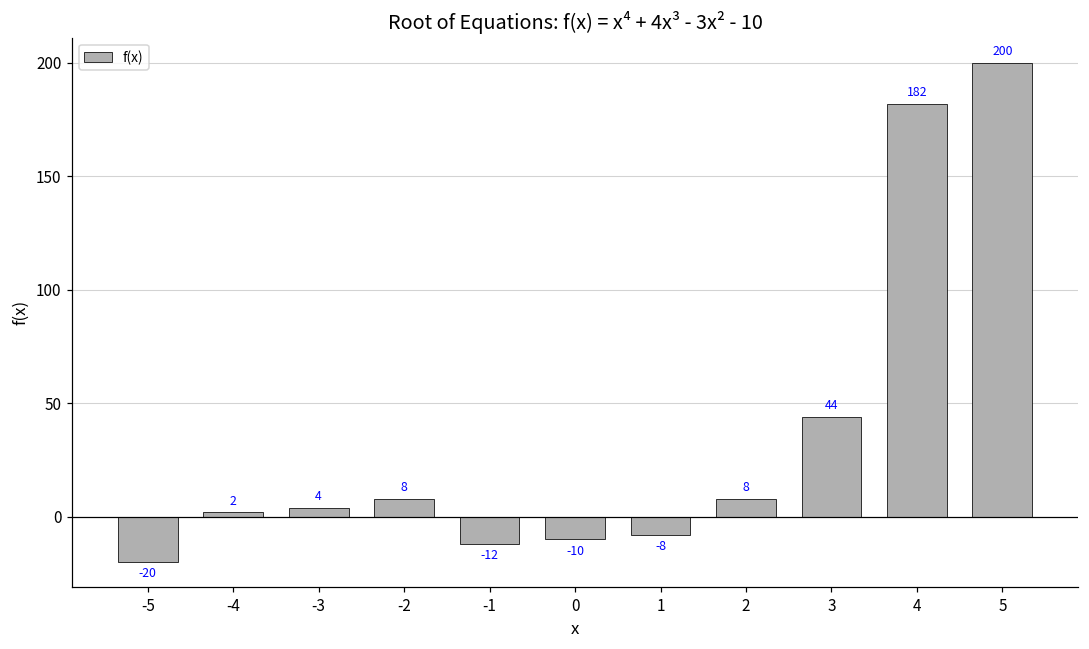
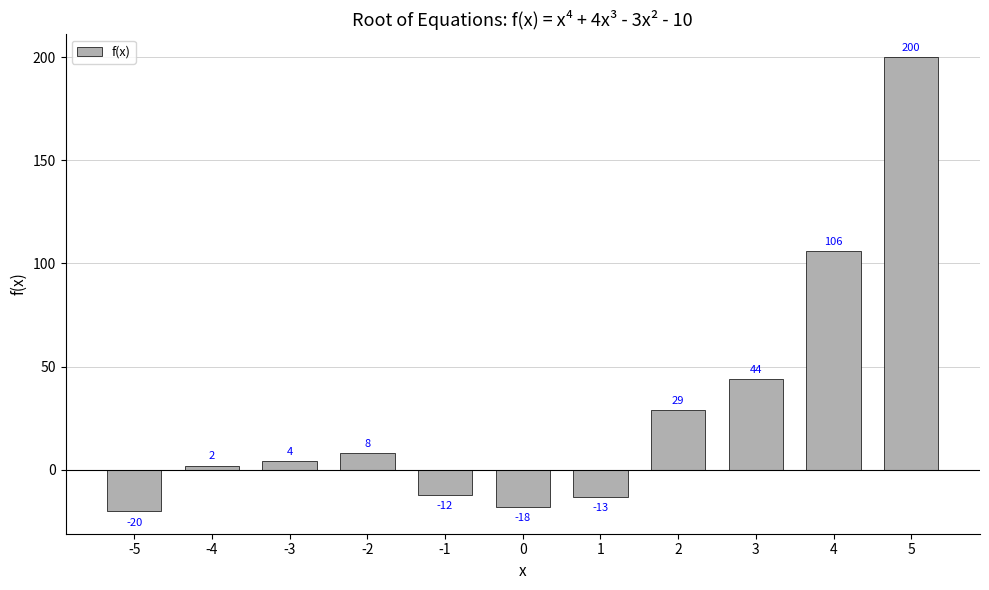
0: -10 -> -18
1: -8 -> -13
2: 8 -> 29
4: 182 -> 106
